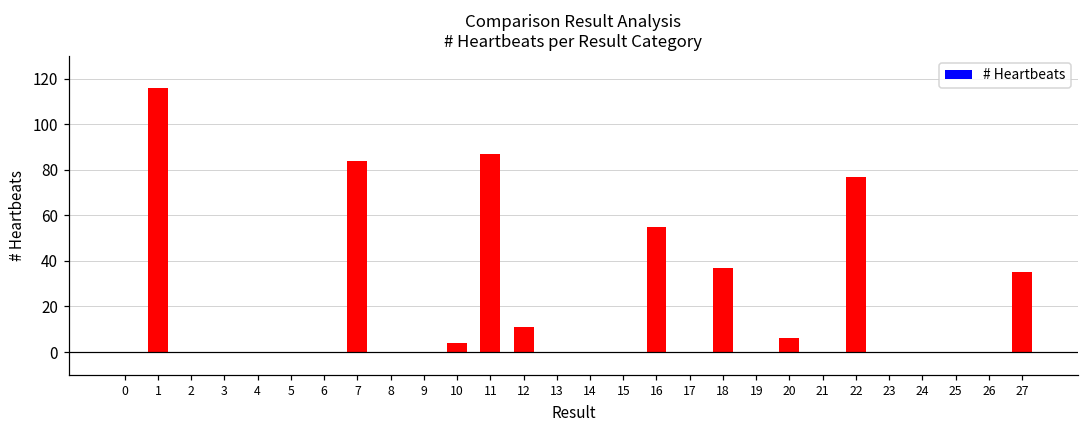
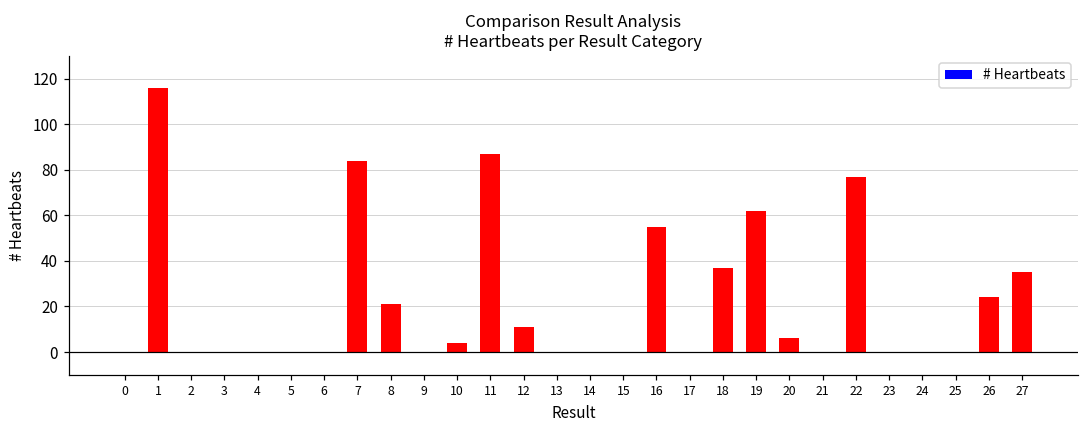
8: 0 -> 21
19: 0 -> 62
26: 0 -> 24
